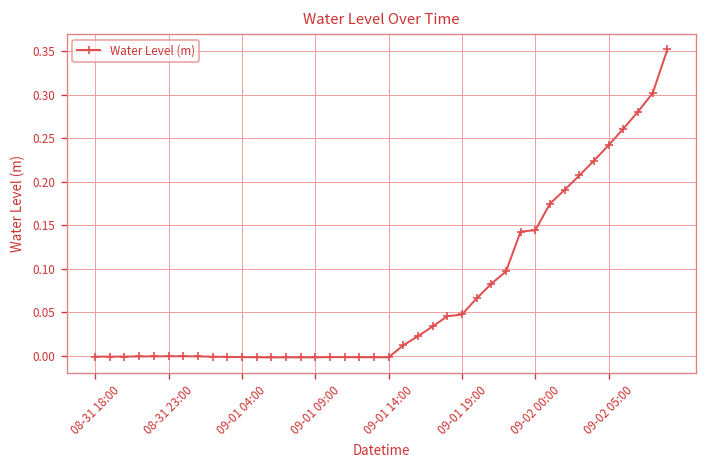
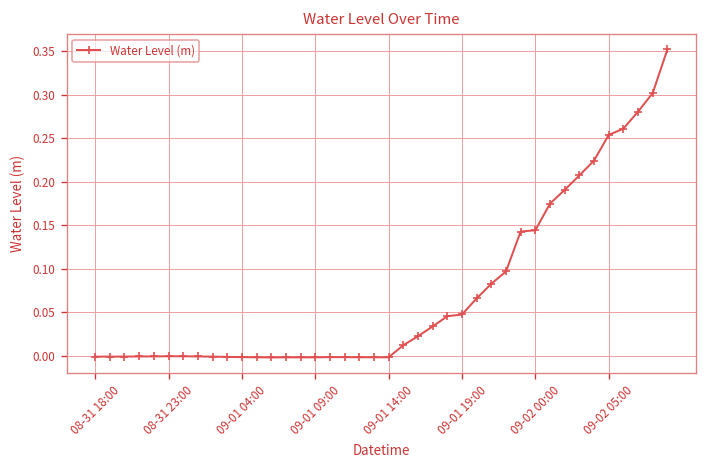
09-02 05:00: 0.24 -> 0.25
